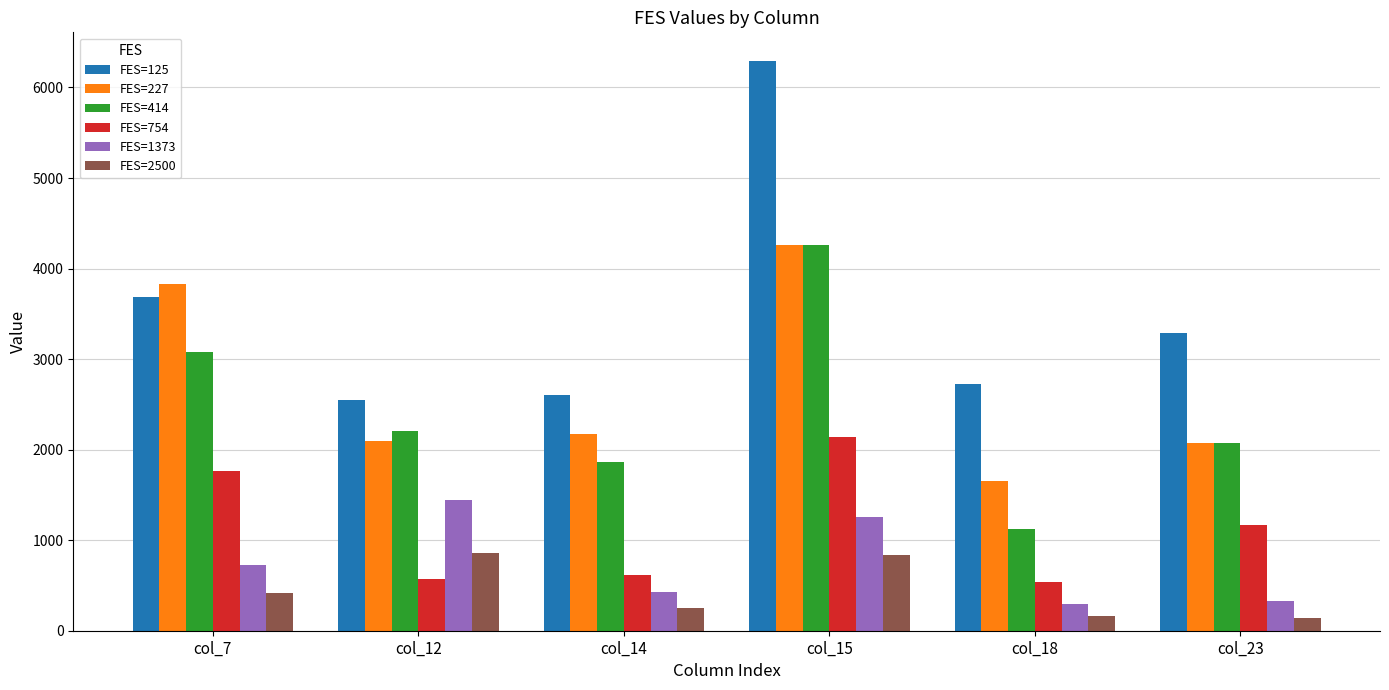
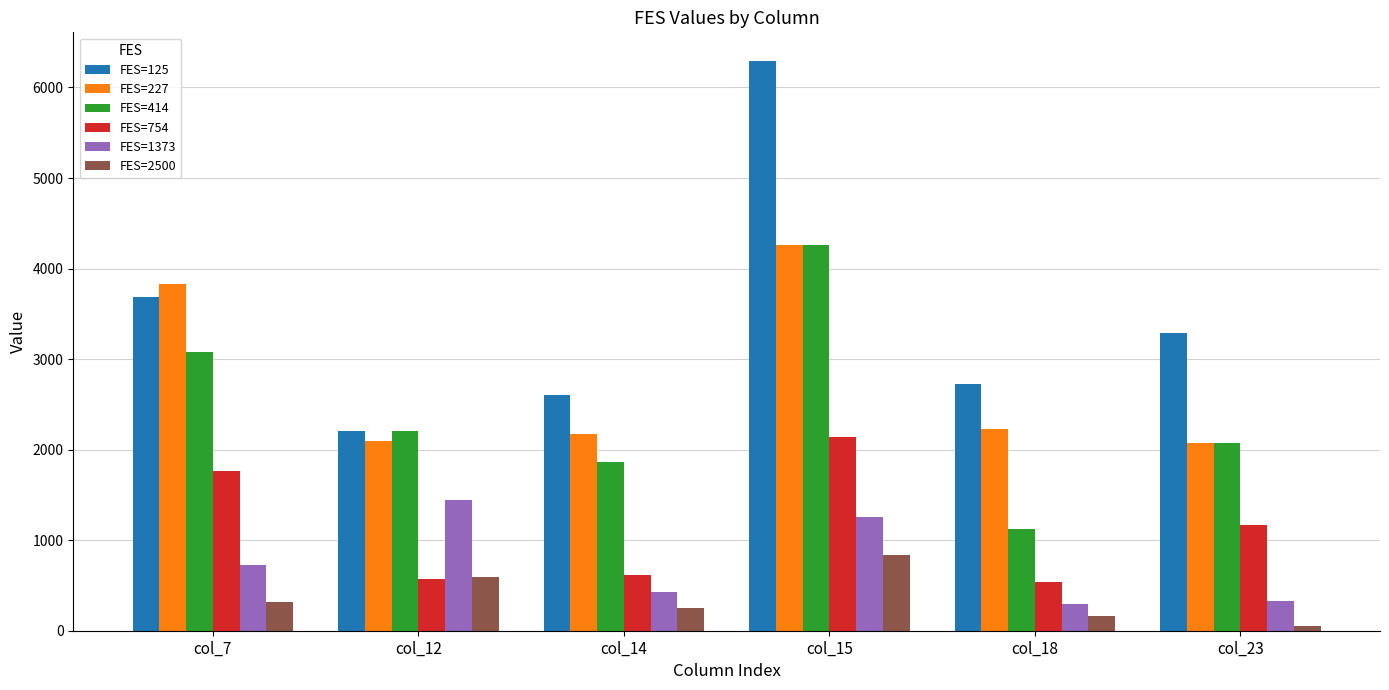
FES=2500, col_7: 400 -> 300
FES=125, col_12: 2500 -> 2200
FES=2500, col_12: 900 -> 600
FES=227, col_18: 1700 -> 2200
FES=2500, col_23: 140 -> 50
